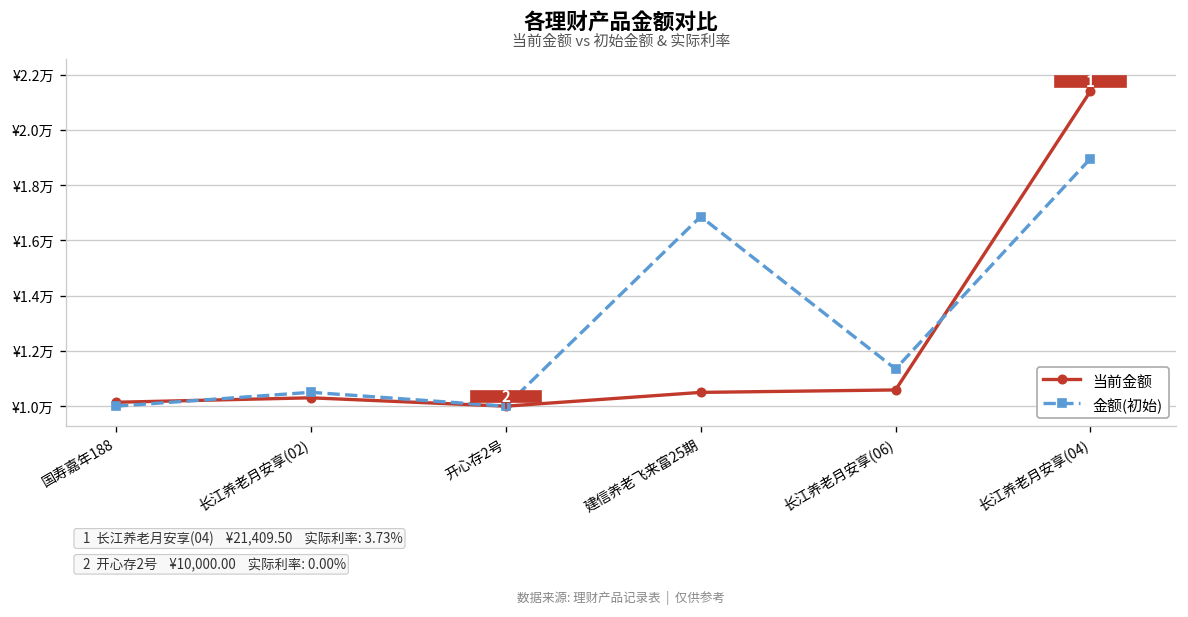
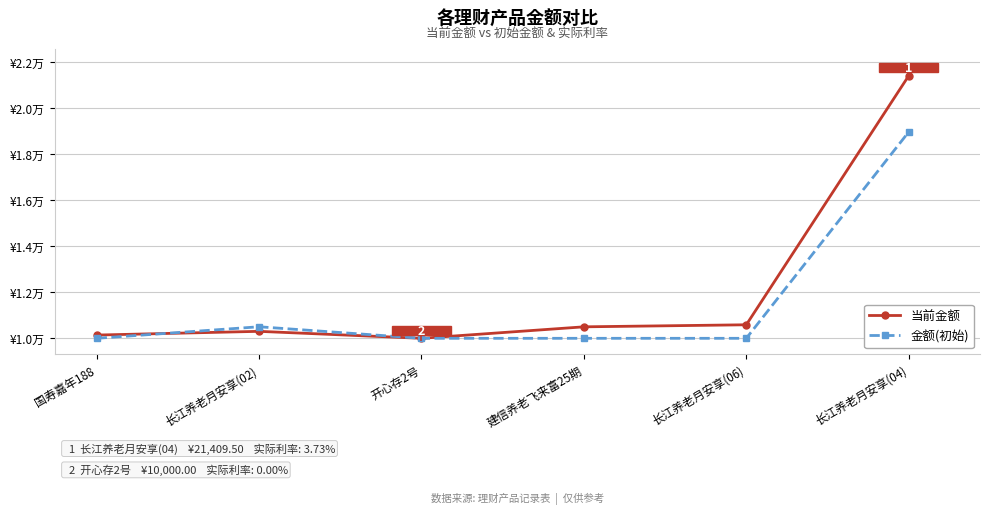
金额(初始), 建信养老飞来富25期: ¥1.69万 -> ¥1.00万
金额(初始), 长江养老月安享(06): ¥1.13万 -> ¥1.00万
